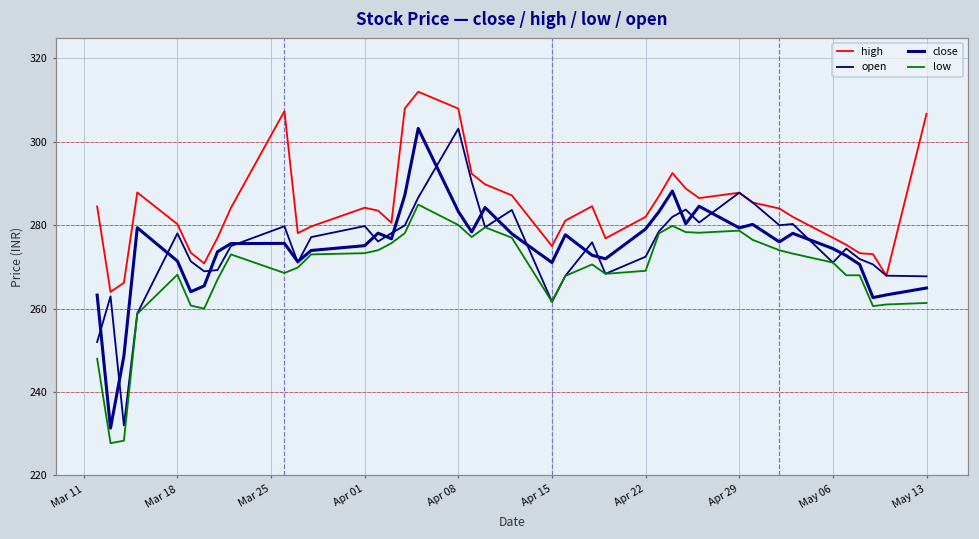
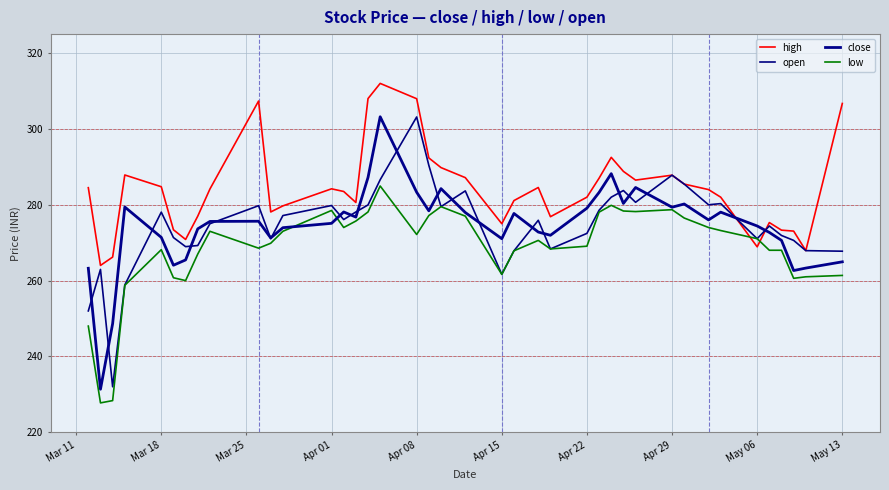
high, Mar 18: 280 -> 285
low, Apr 01: 273 -> 279
low, Apr 08: 280 -> 272
high, May 06: 277 -> 269
